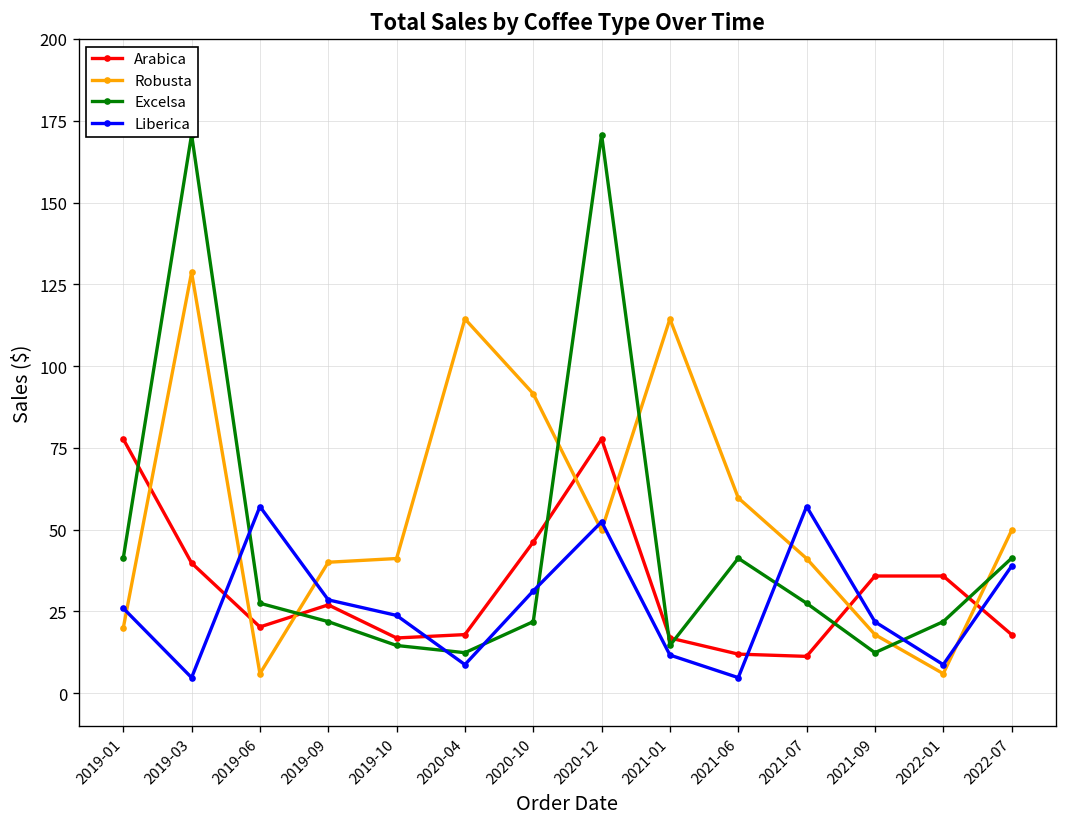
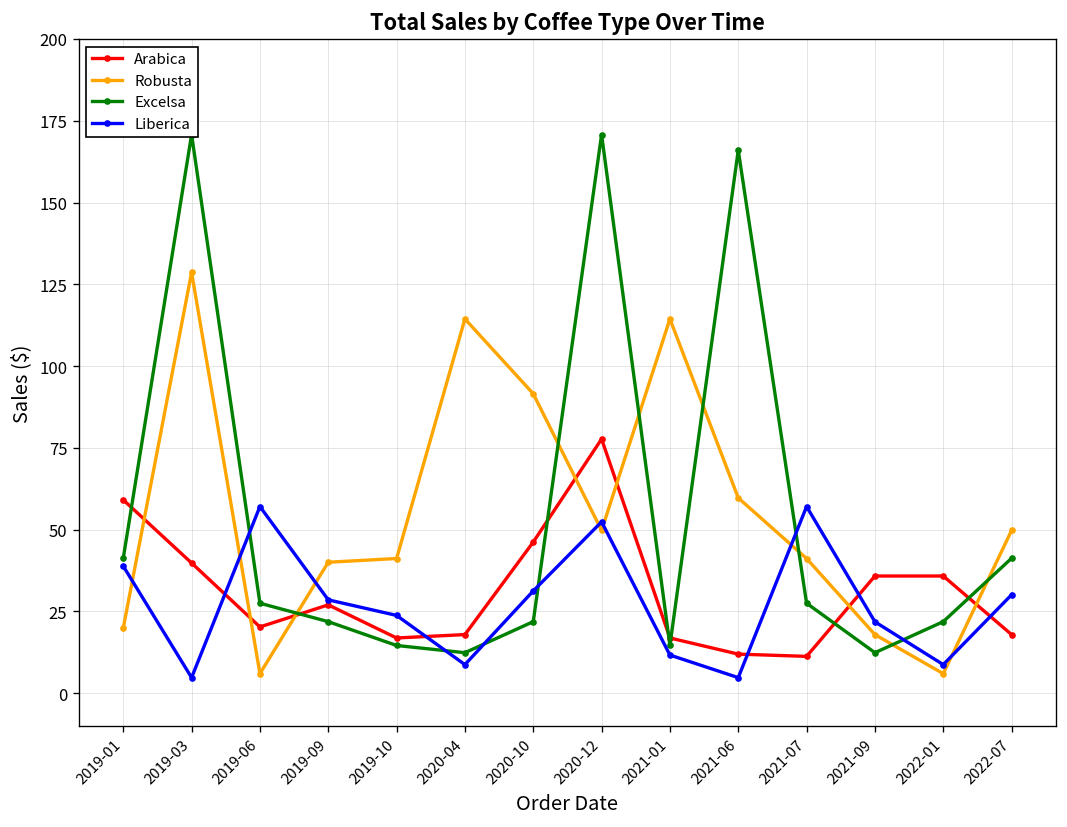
Arabica, 2019-01: 78 -> 59
Liberica, 2019-01: 26 -> 39
Excelsa, 2021-06: 41 -> 166
Liberica, 2022-07: 39 -> 30
